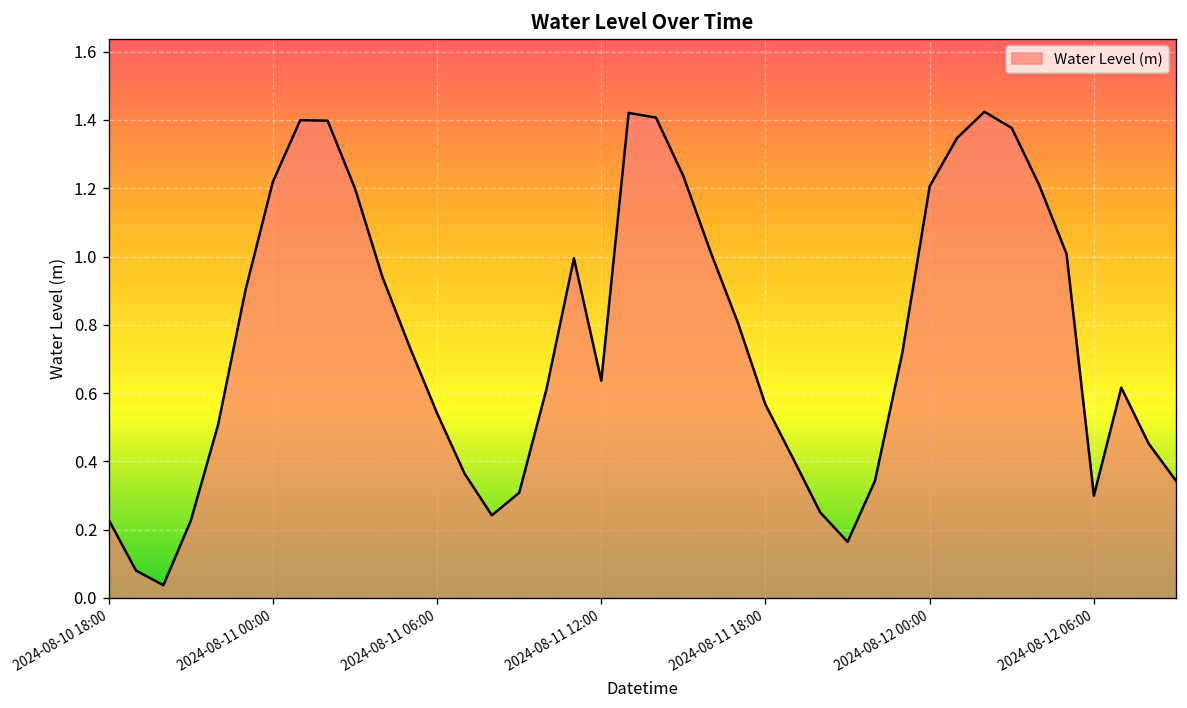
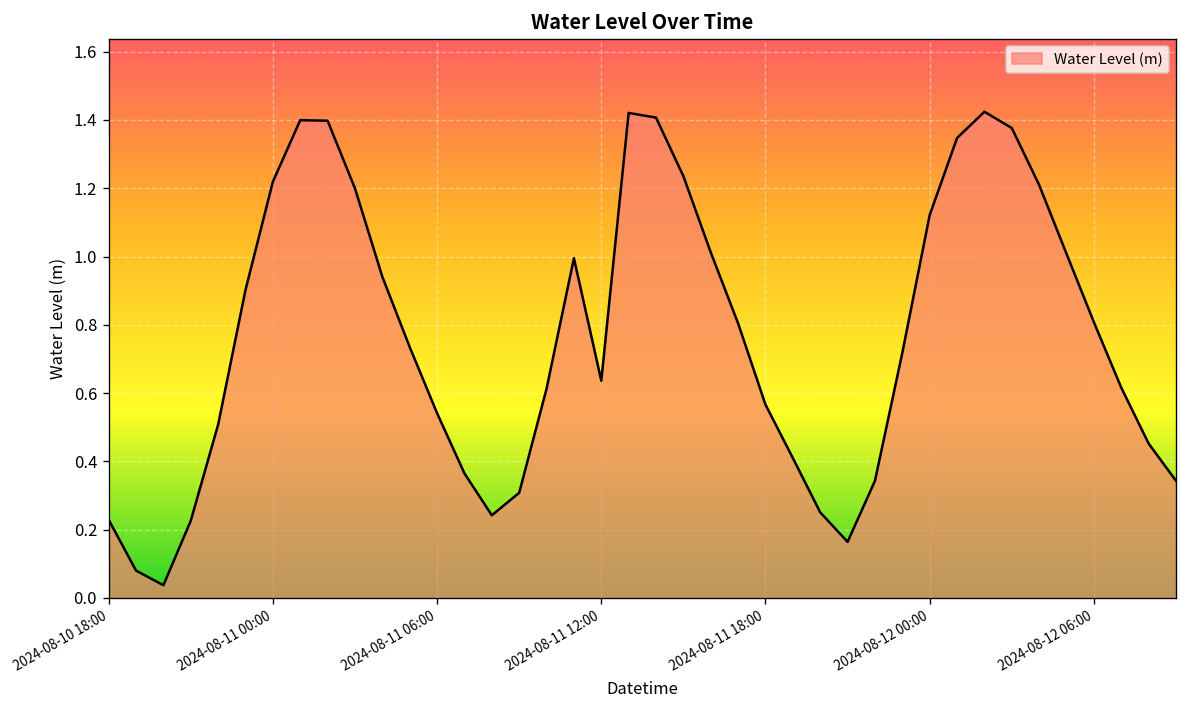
2024-08-12 00:00: 1.21 -> 1.12
2024-08-12 06:00: 0.30 -> 0.81
